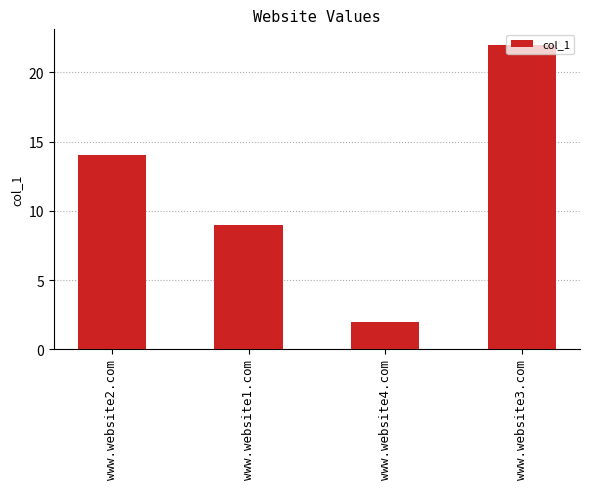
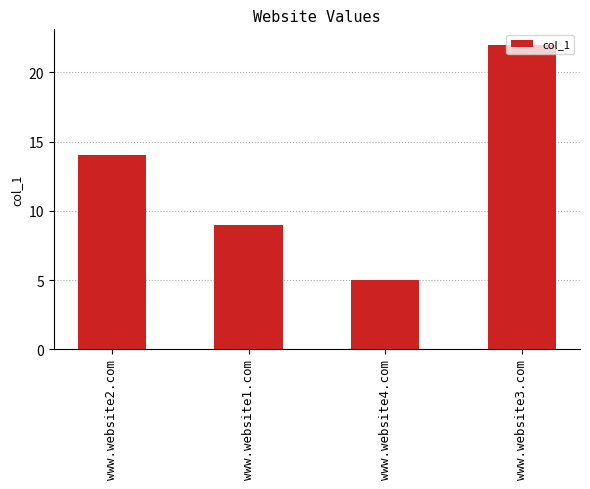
www.website4.com: 2 -> 5
